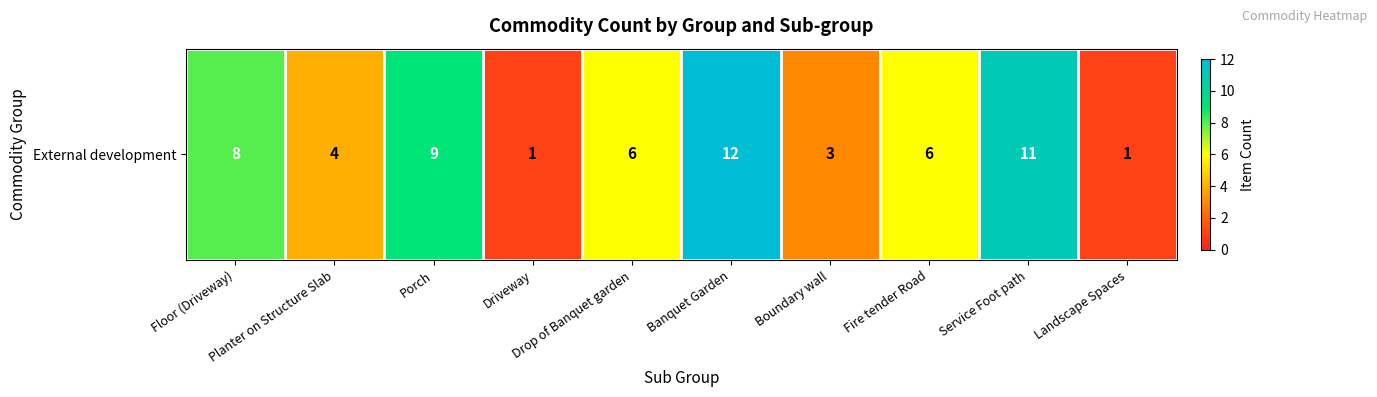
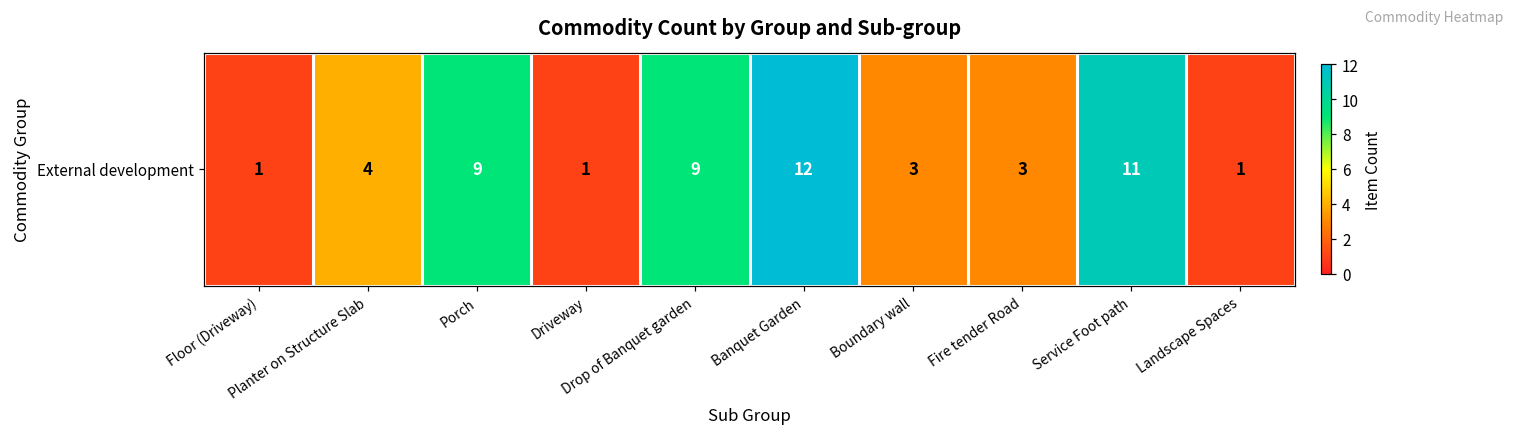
External development, Floor (Driveway): 8 -> 1
External development, Drop of Banquet garden: 6 -> 9
External development, Fire tender Road: 6 -> 3
